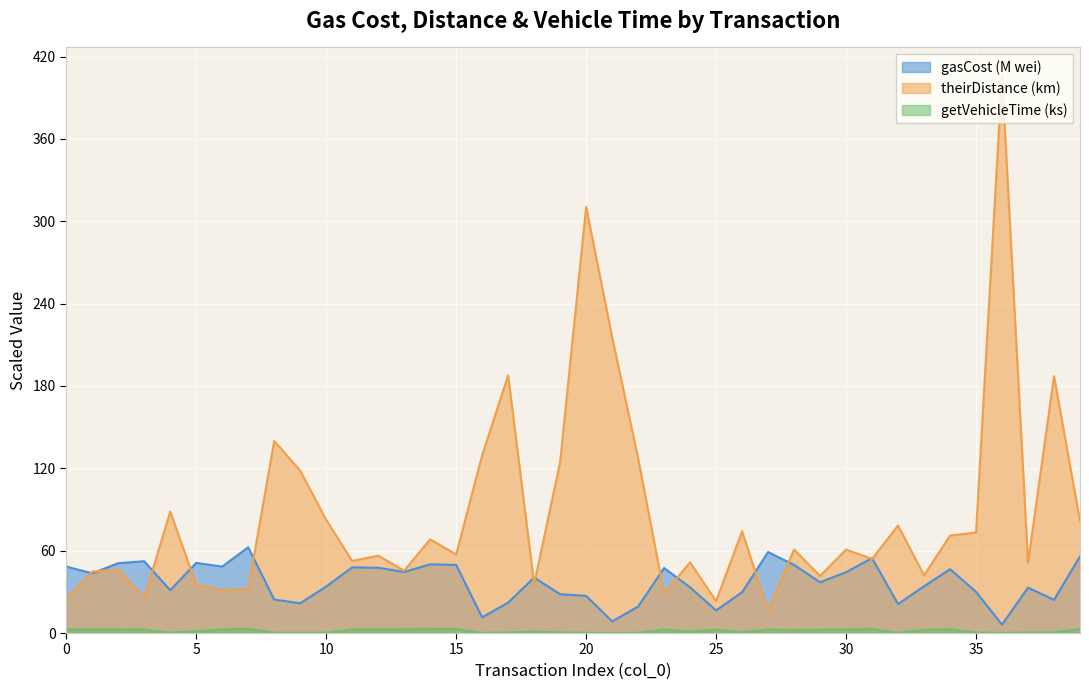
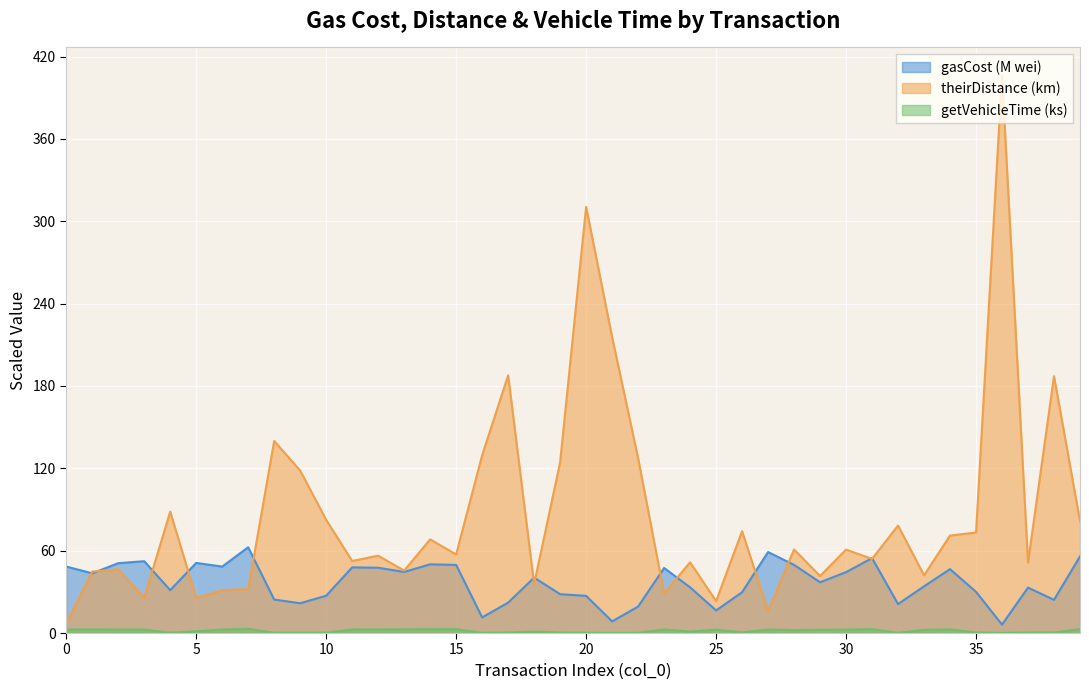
theirDistance (km), 0: 25 -> 7
theirDistance (km), 5: 35 -> 25
gasCost (M wei), 10: 34 -> 27
